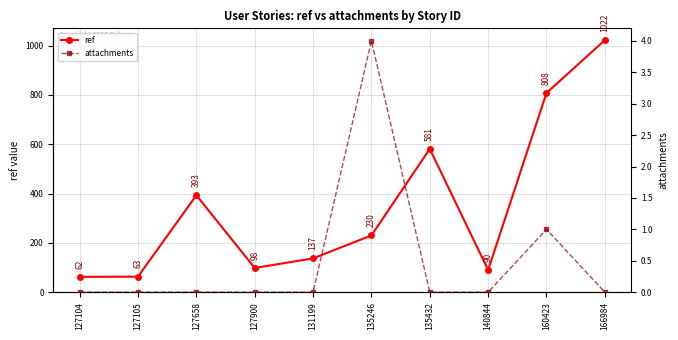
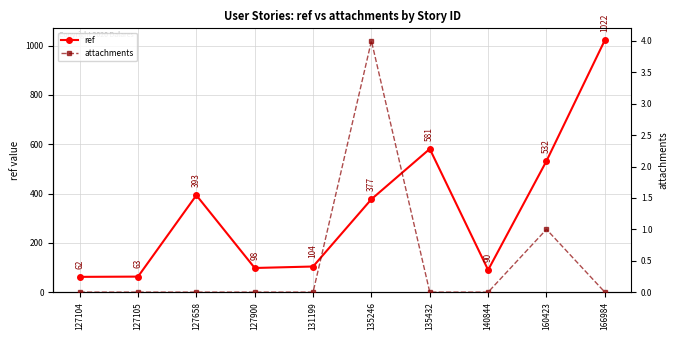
ref, 131199: 137 -> 104
ref, 135246: 230 -> 377
ref, 160423: 808 -> 532
